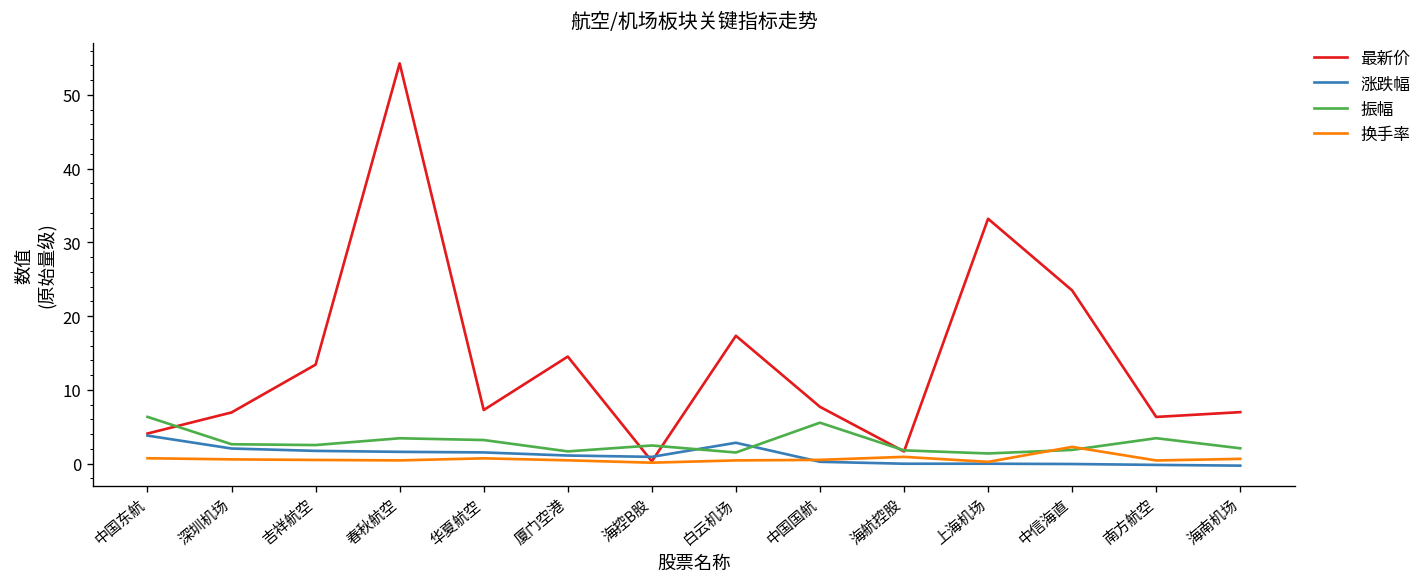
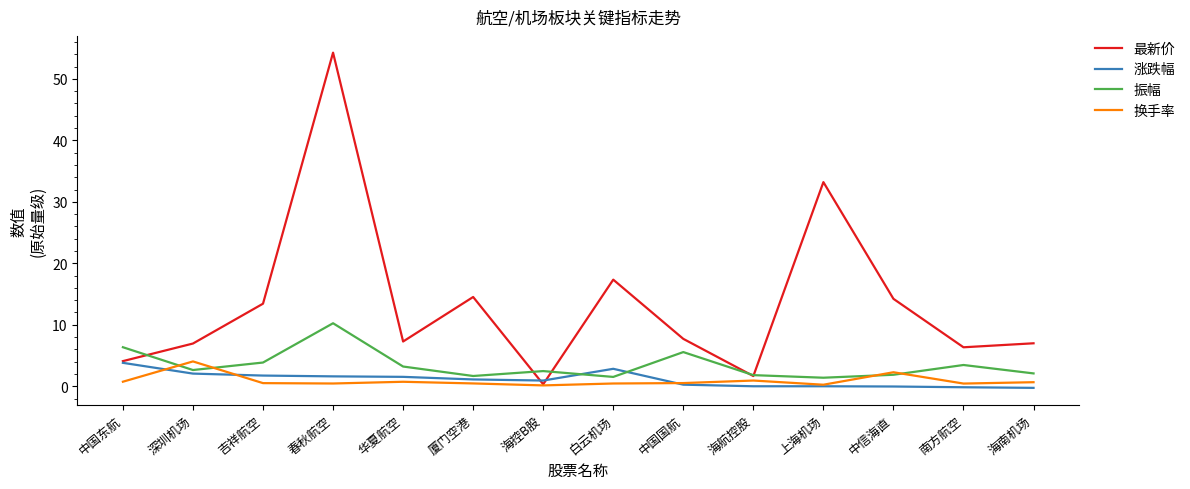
换手率, 深圳机场: 1 -> 4
振幅, 吉祥航空: 3 -> 4
振幅, 春秋航空: 3 -> 10
最新价, 中信海直: 23 -> 14
